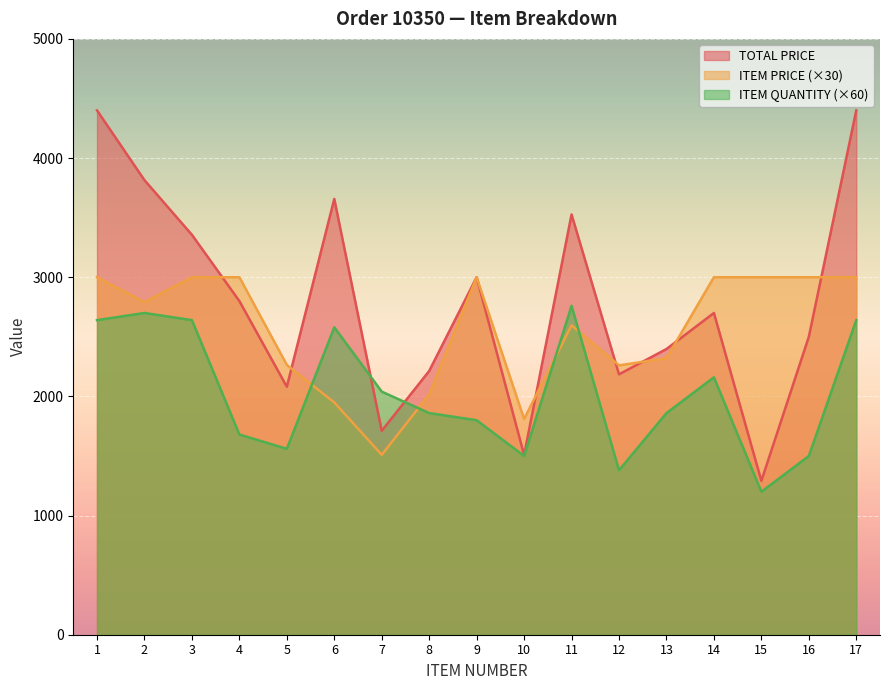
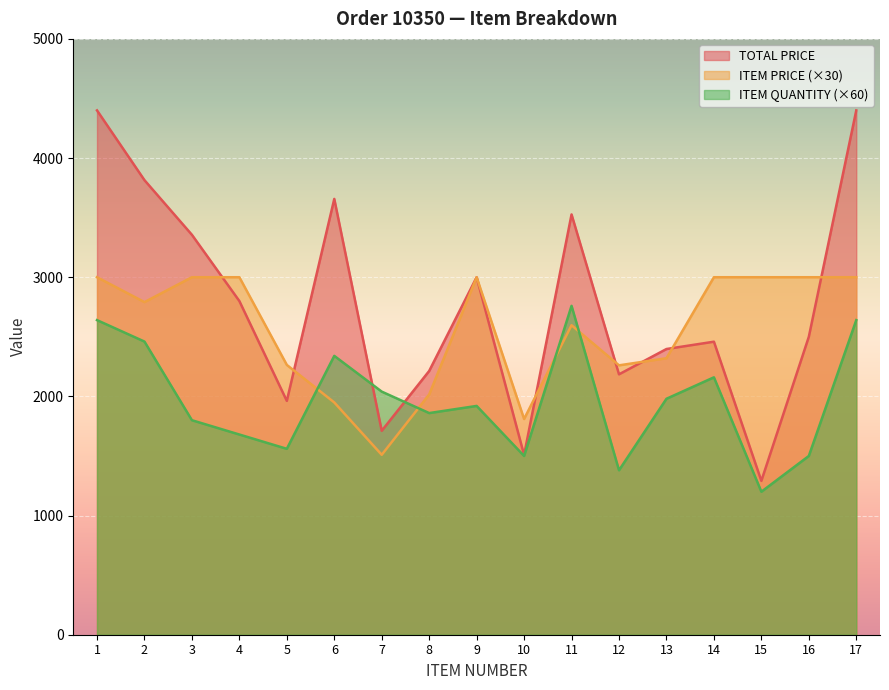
ITEM QUANTITY (×60), 2: 2700 -> 2460
ITEM QUANTITY (×60), 3: 2640 -> 1800
TOTAL PRICE, 5: 2080 -> 1960
ITEM QUANTITY (×60), 6: 2580 -> 2340
ITEM QUANTITY (×60), 9: 1800 -> 1920
ITEM QUANTITY (×60), 13: 1860 -> 1980
TOTAL PRICE, 14: 2700 -> 2460
